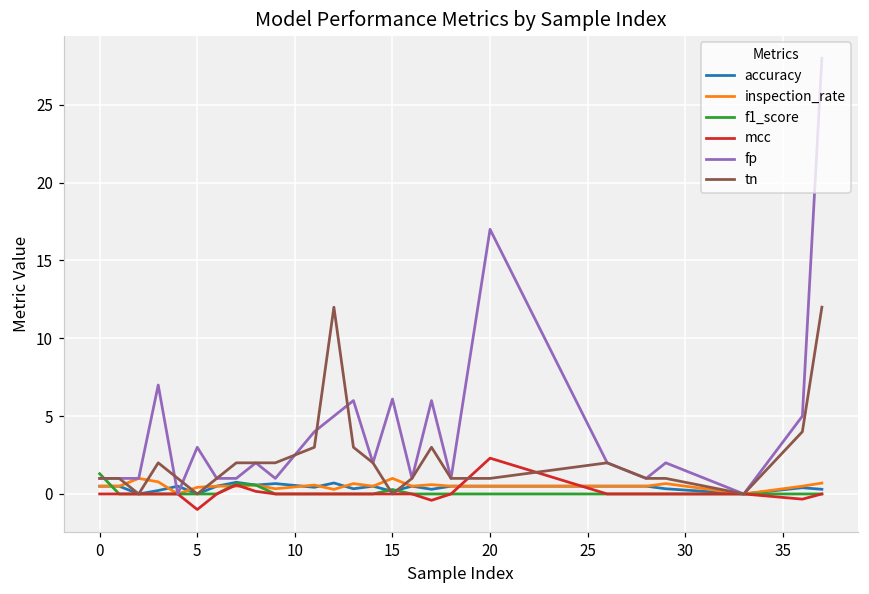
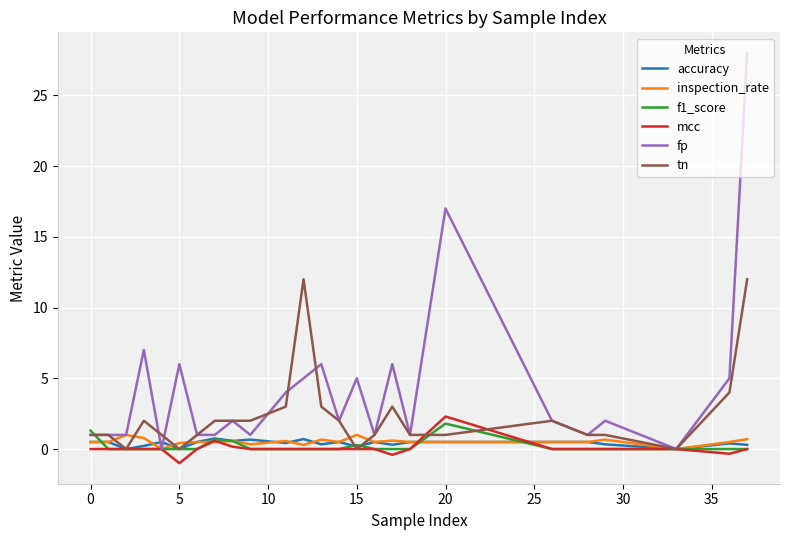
fp, 5: 3 -> 6
fp, 15: 6.1 -> 5.0
f1_score, 20: 0.0 -> 1.8
